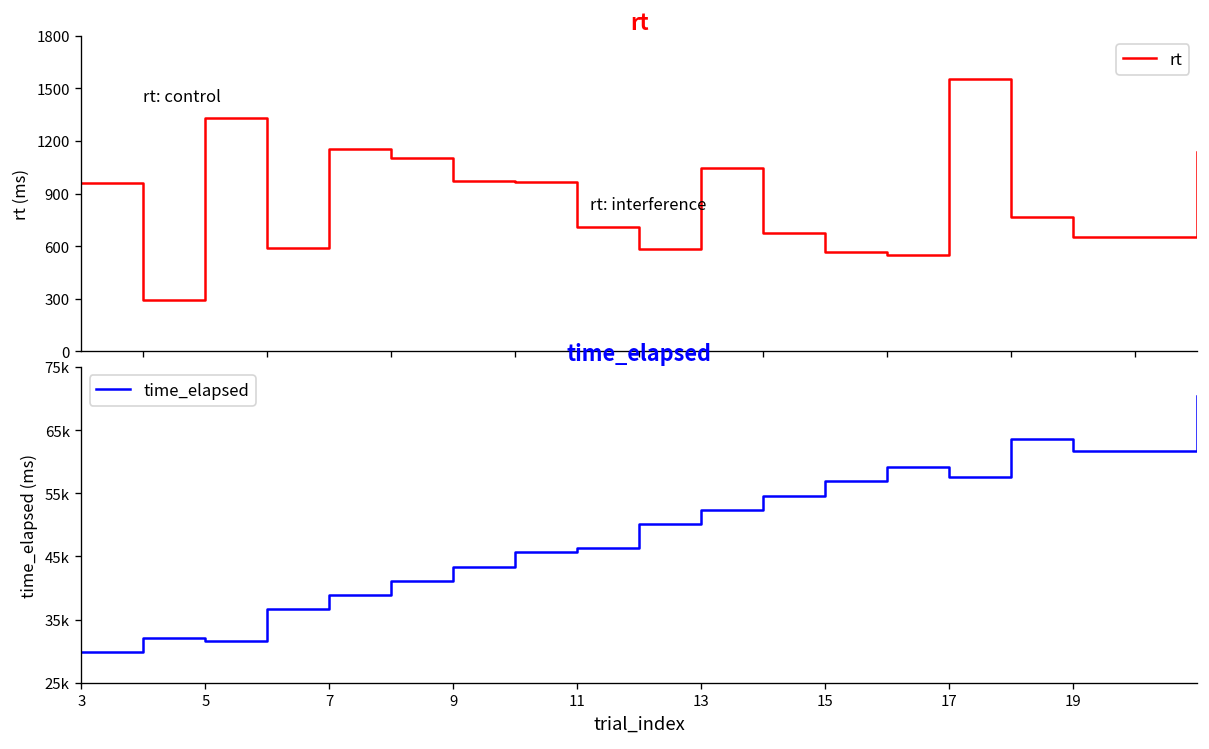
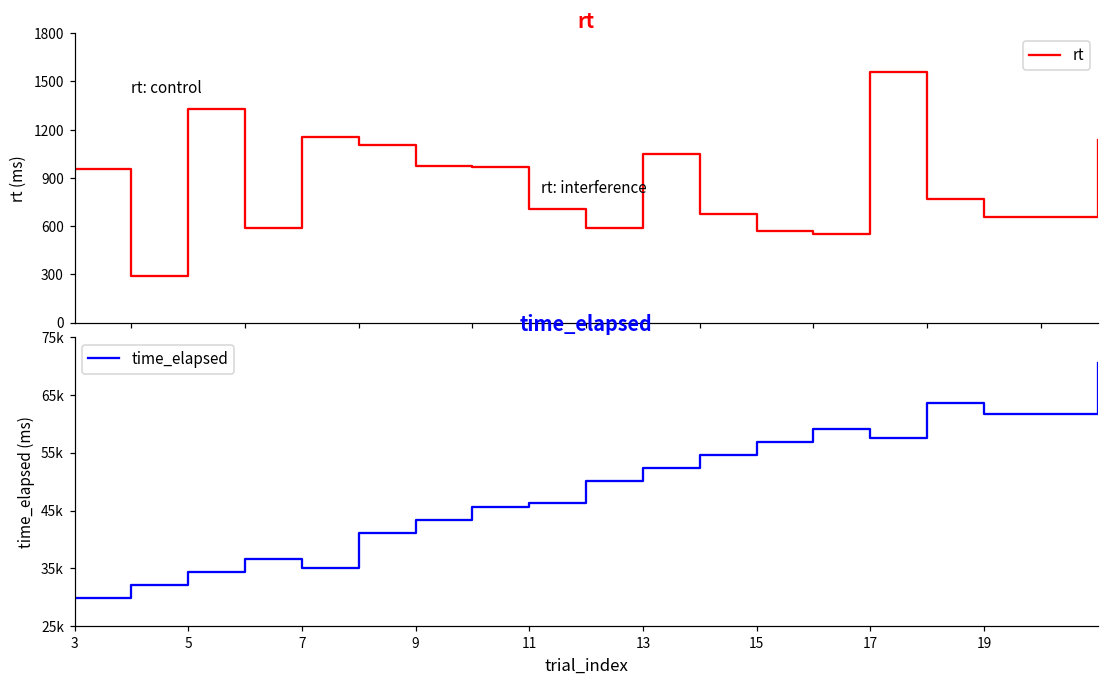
time_elapsed, 5: 32000 -> 34000
time_elapsed, 7: 39000 -> 35000
